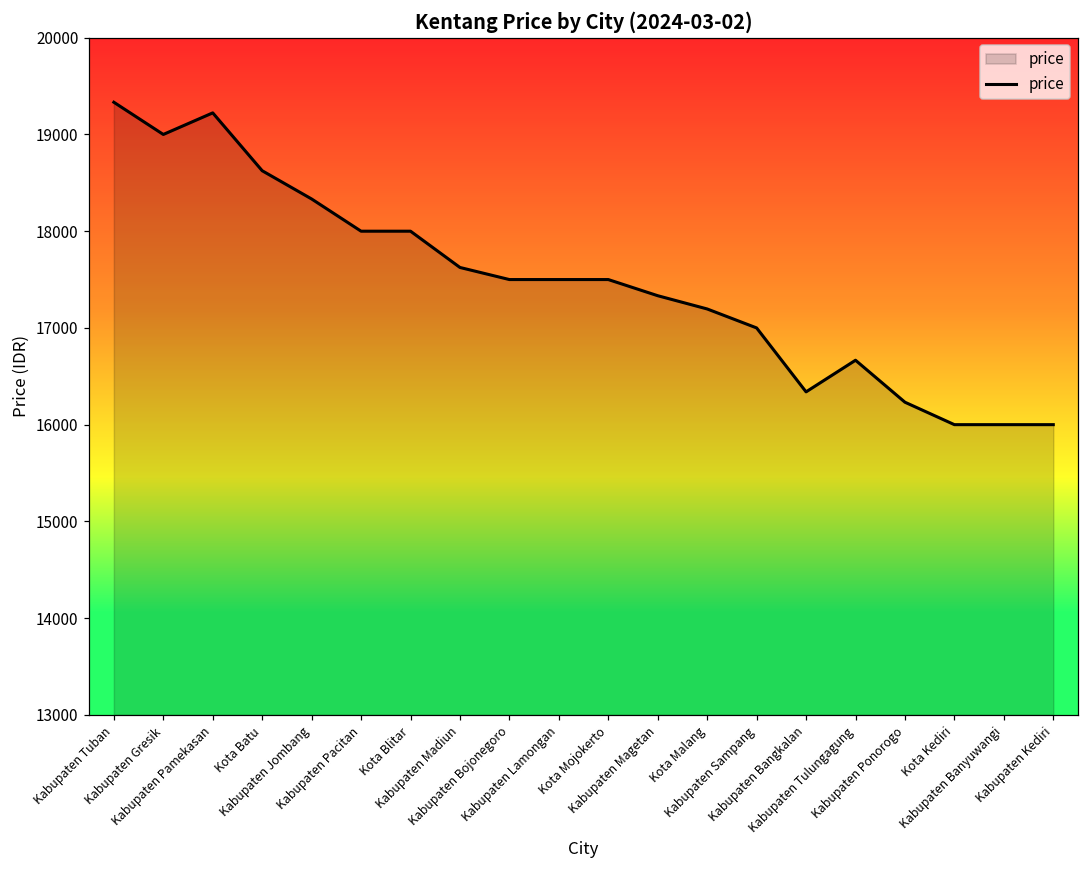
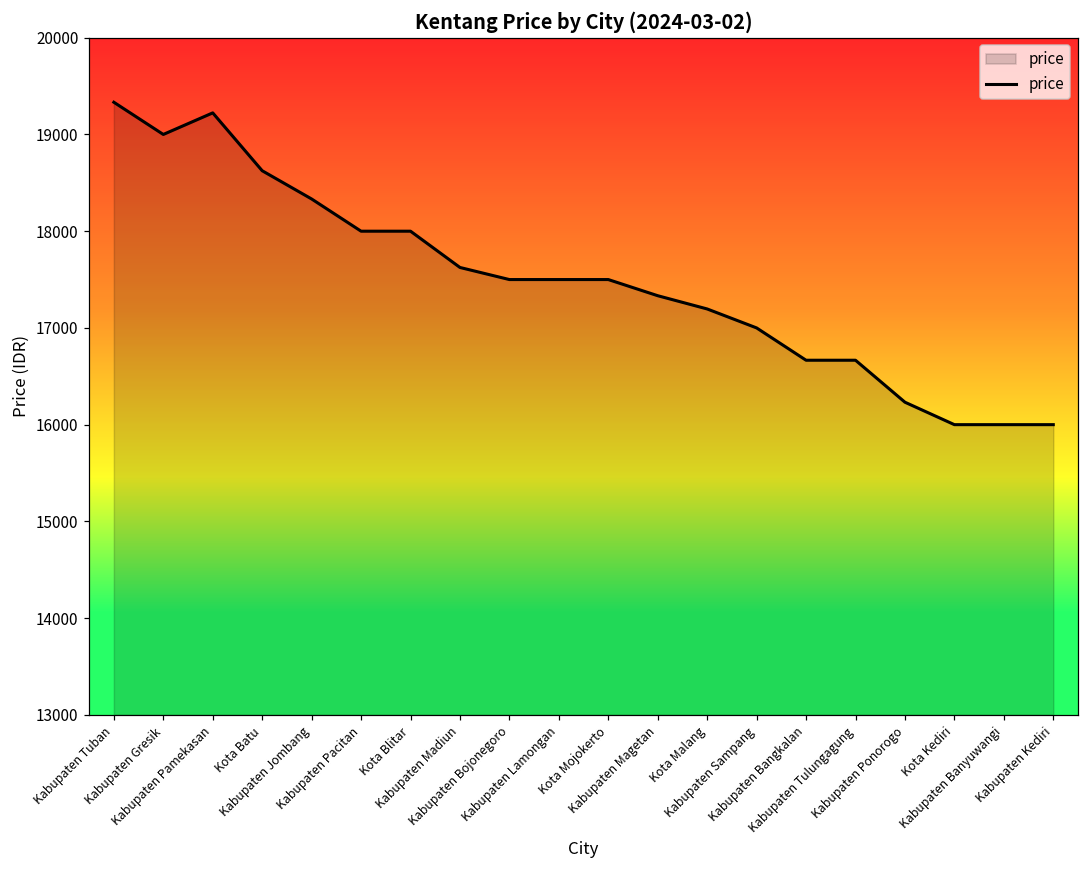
Kabupaten Bangkalan: 16300 -> 16700
